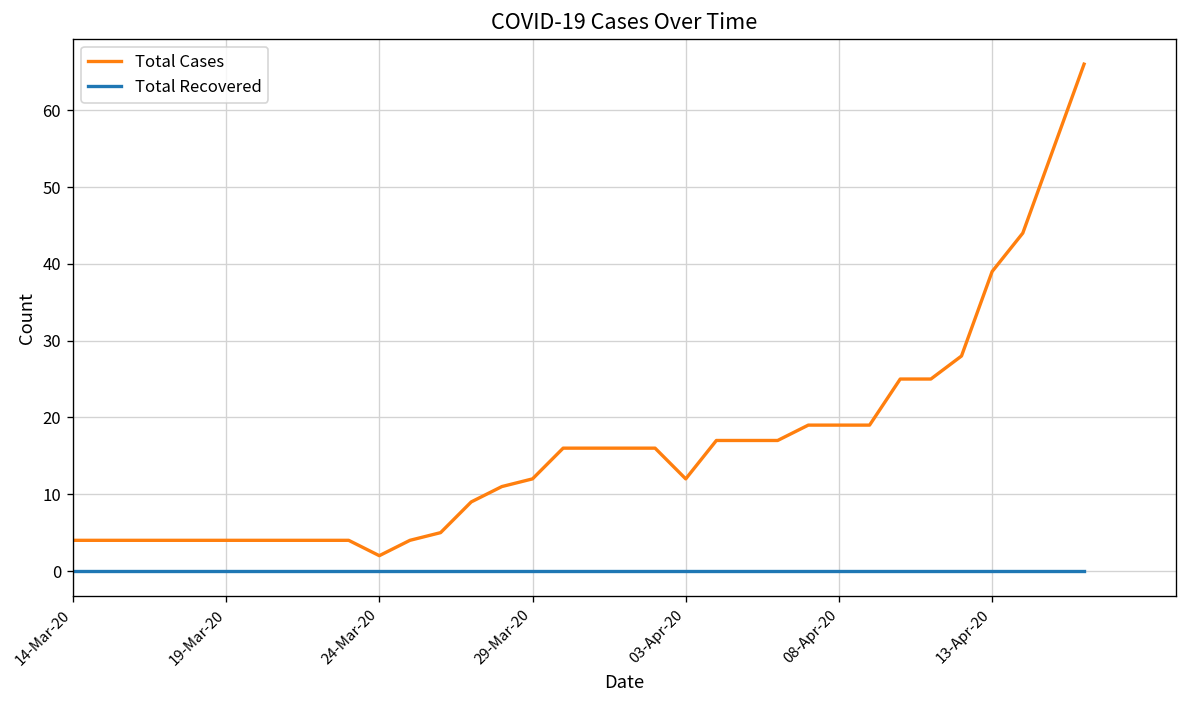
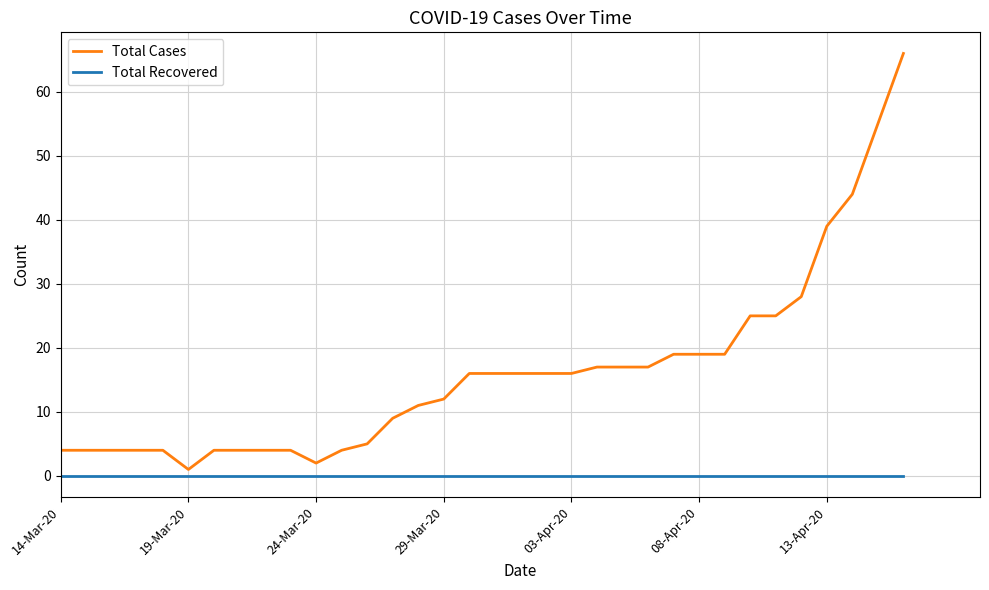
Total Cases, 19-Mar-20: 4 -> 1
Total Cases, 03-Apr-20: 12 -> 16
